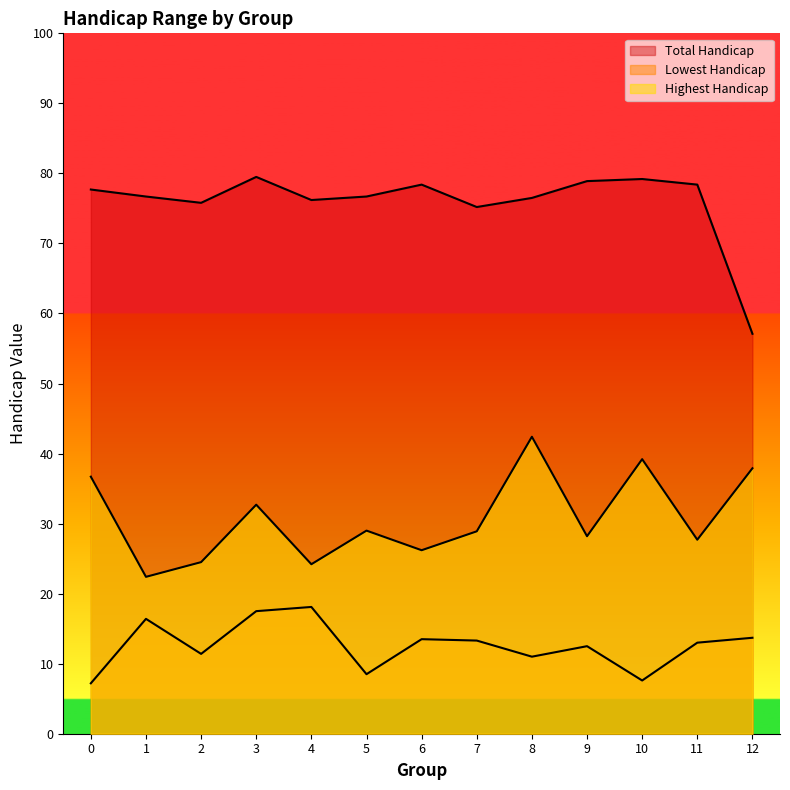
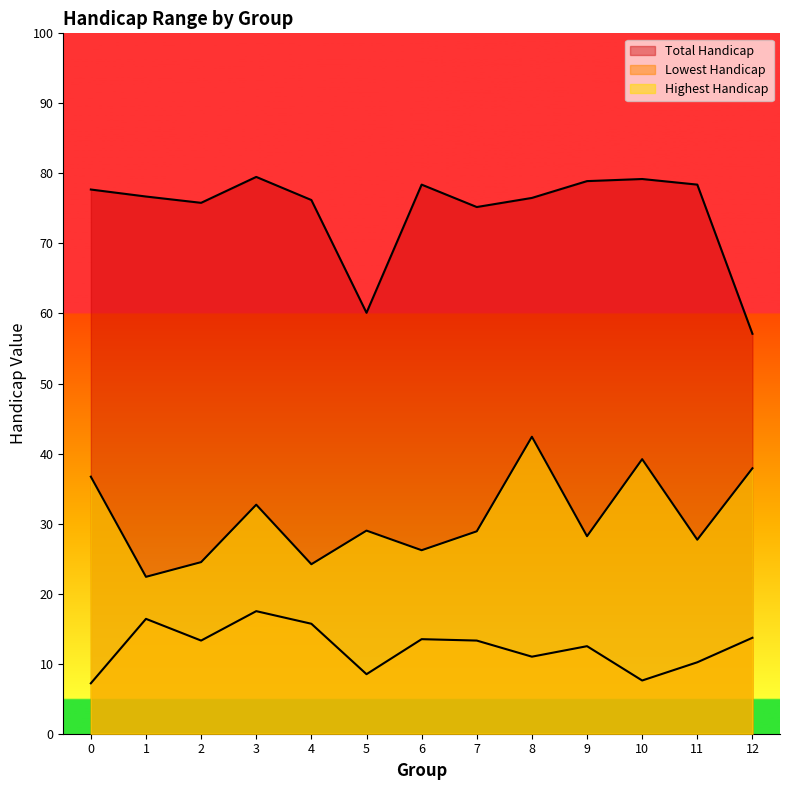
Lowest Handicap, 2: 11 -> 13
Lowest Handicap, 4: 18 -> 16
Total Handicap, 5: 77 -> 60
Lowest Handicap, 11: 13 -> 10
